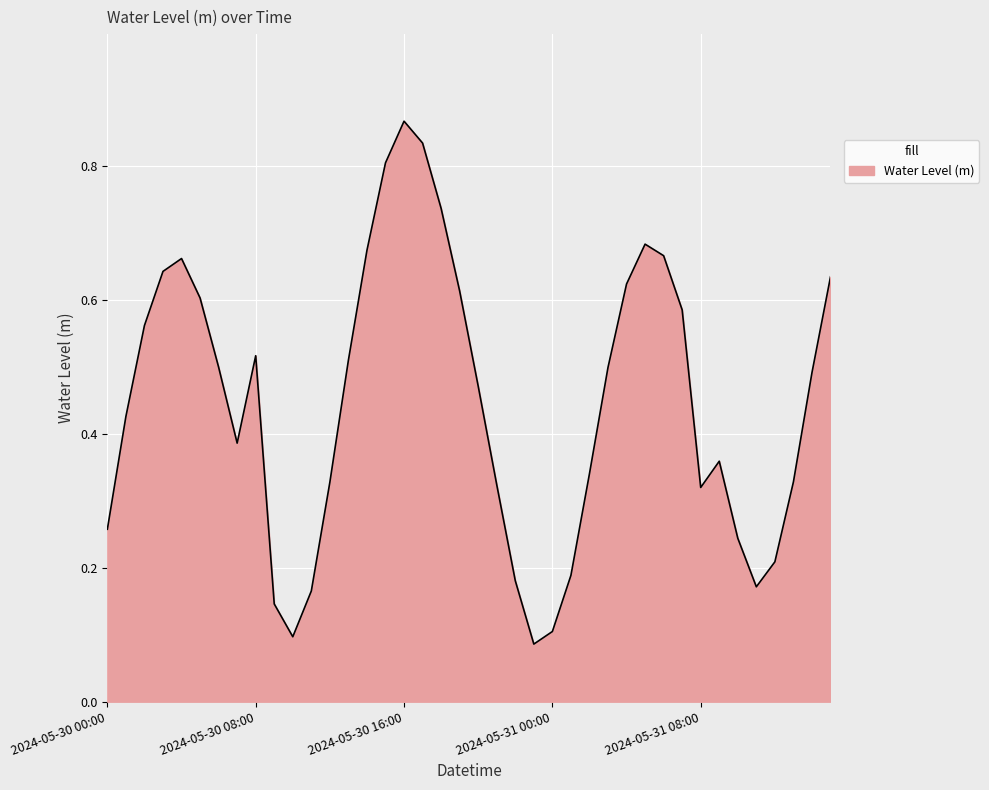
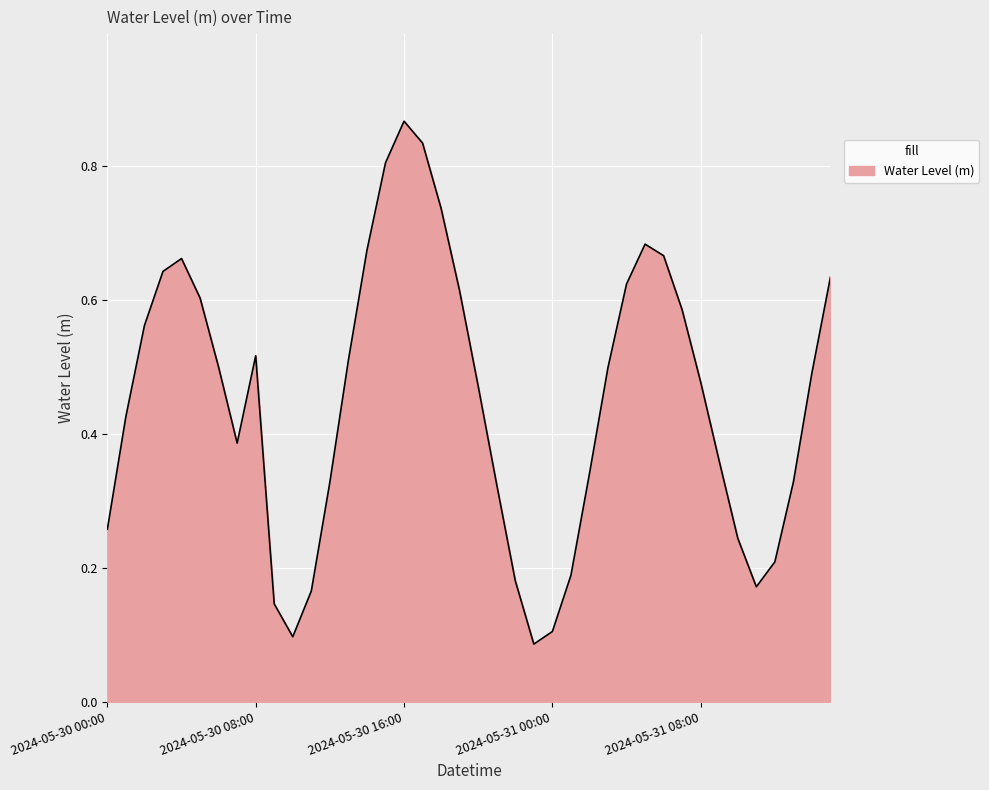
2024-05-31 08:00: 0.32 -> 0.48
